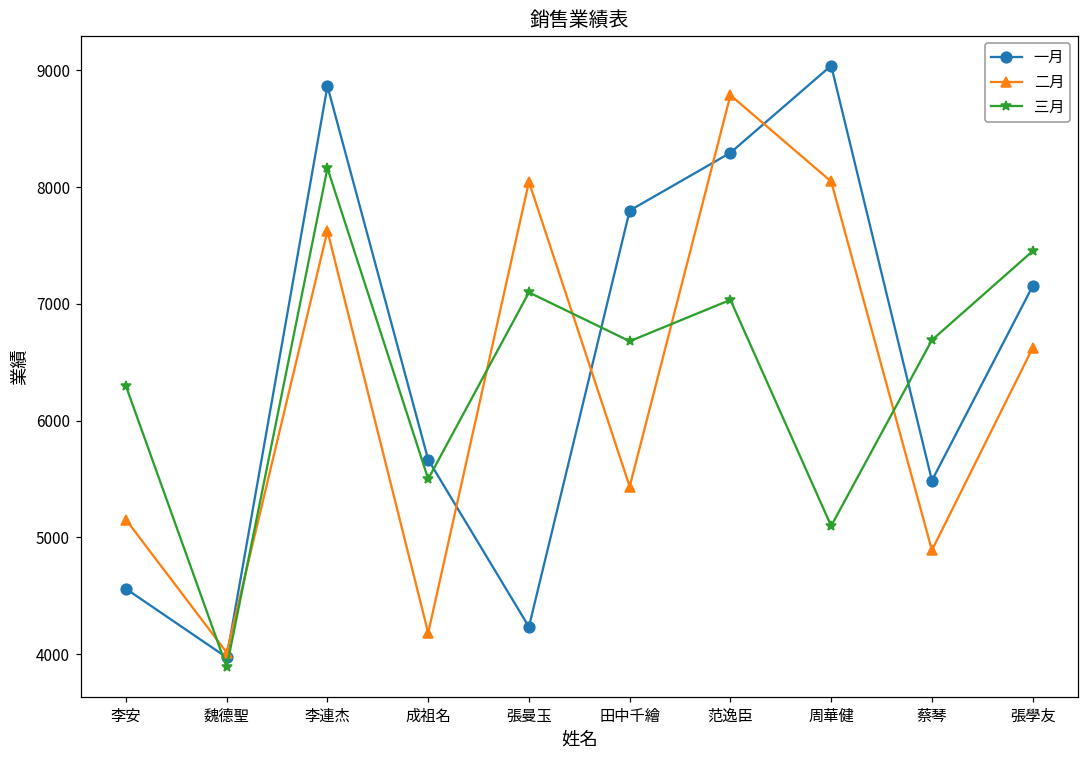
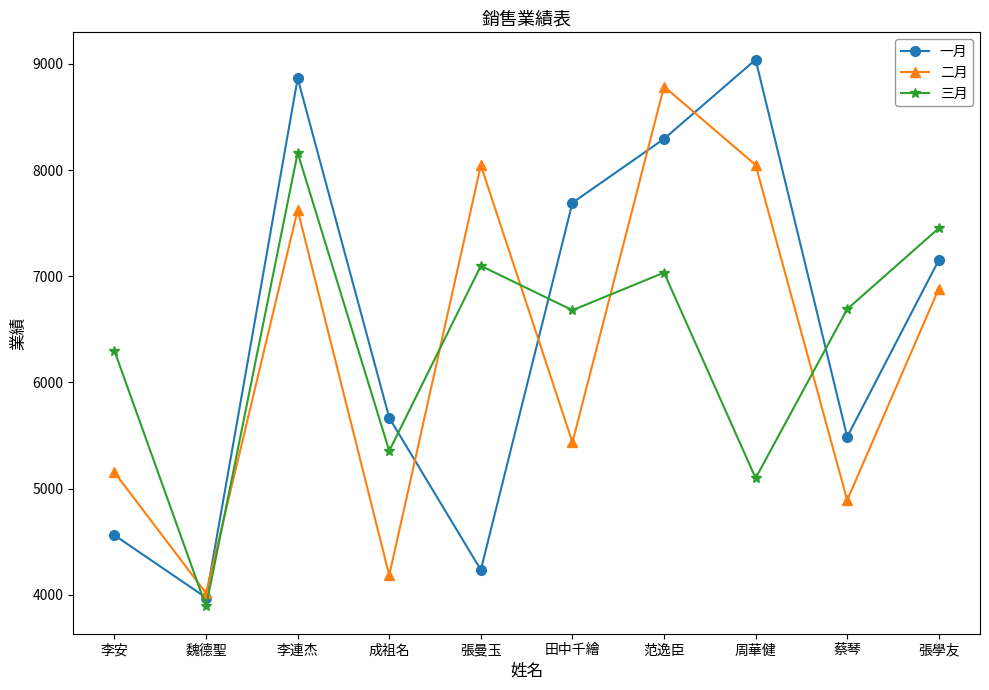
三月, 成祖名: 5500 -> 5350
一月, 田中千繪: 7800 -> 7690
二月, 張學友: 6620 -> 6880
